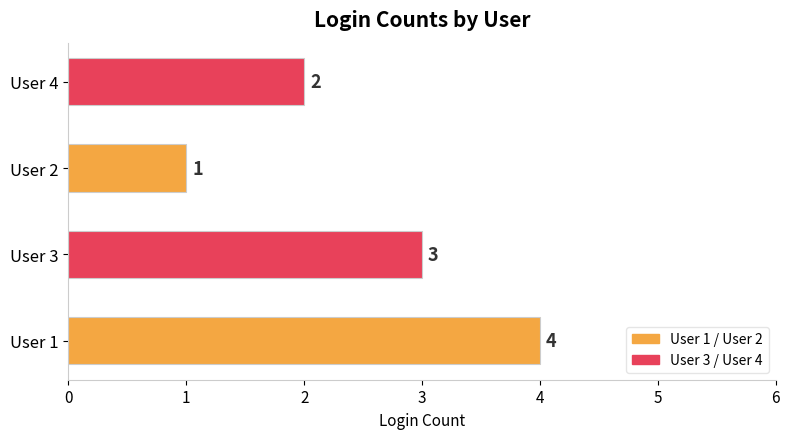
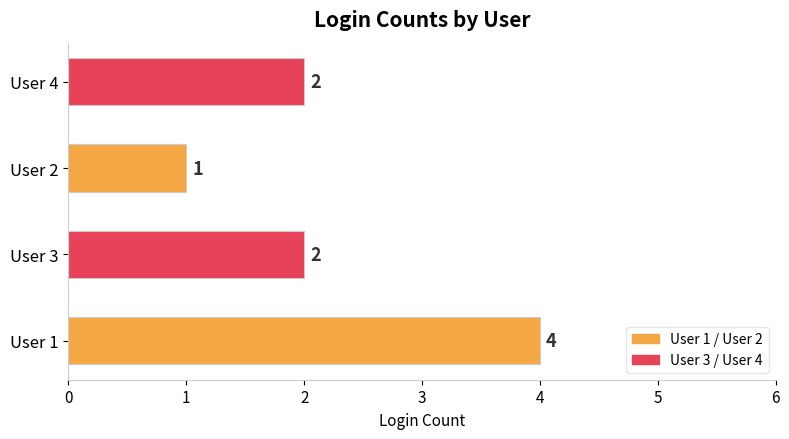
User 3: 3 -> 2
